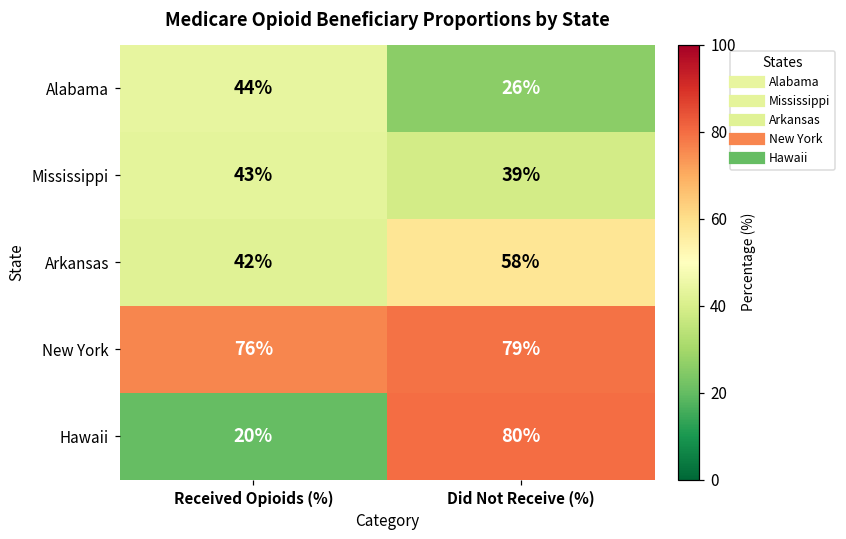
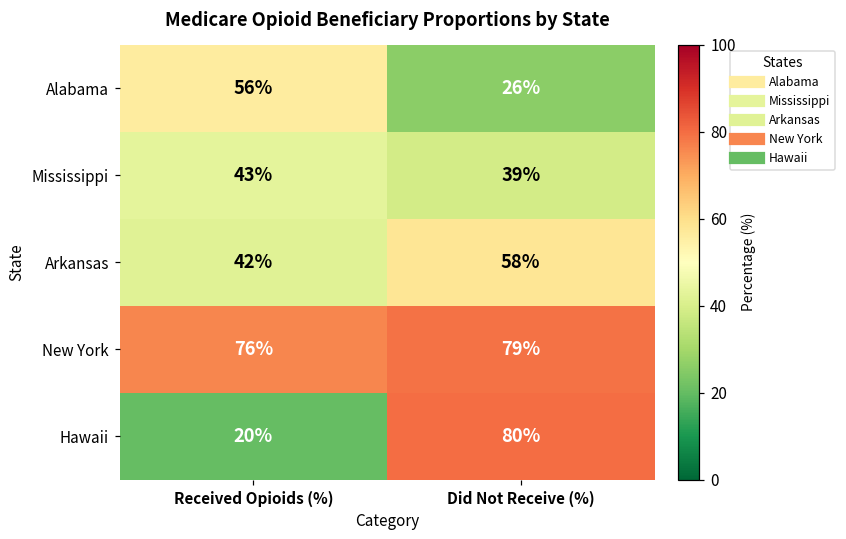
Alabama, Received Opioids (%): 44% -> 56%
